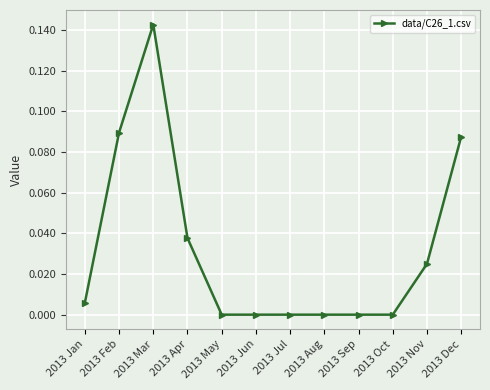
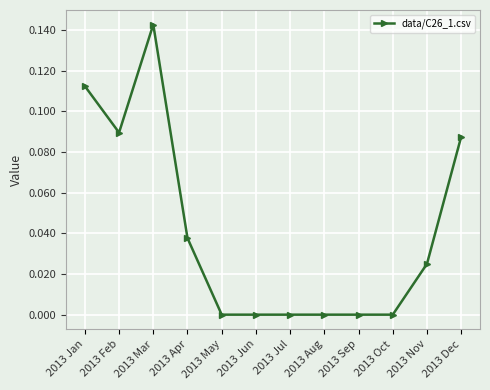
2013 Jan: 0.006 -> 0.112
